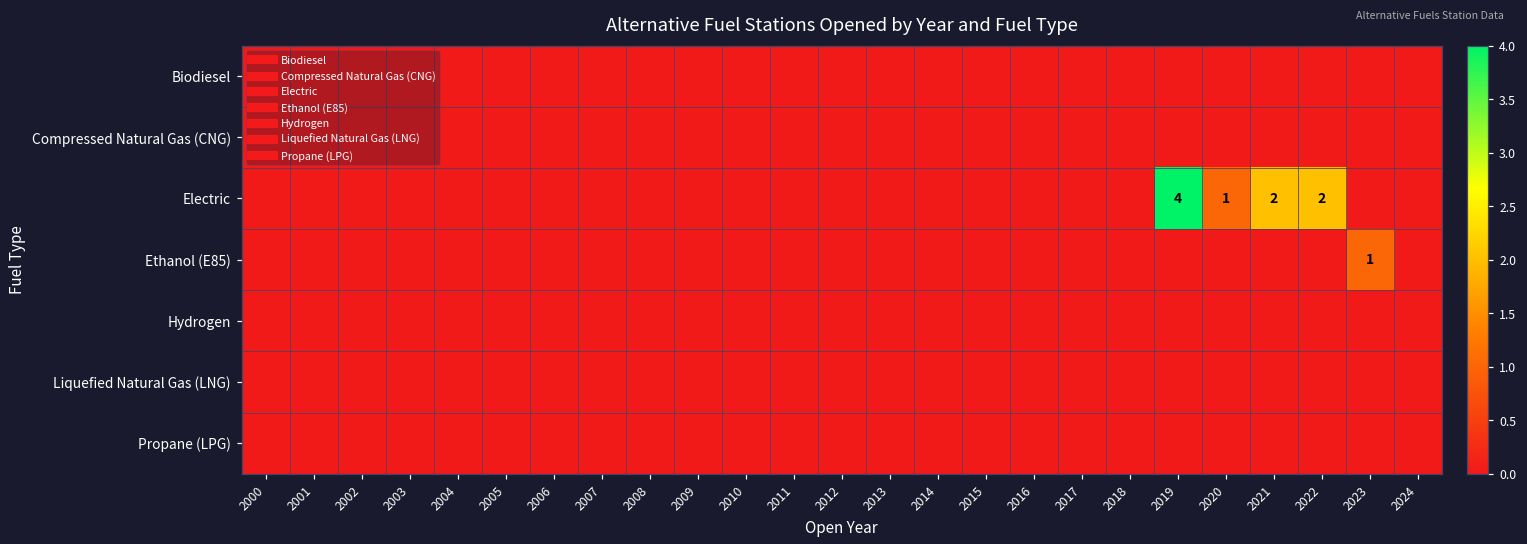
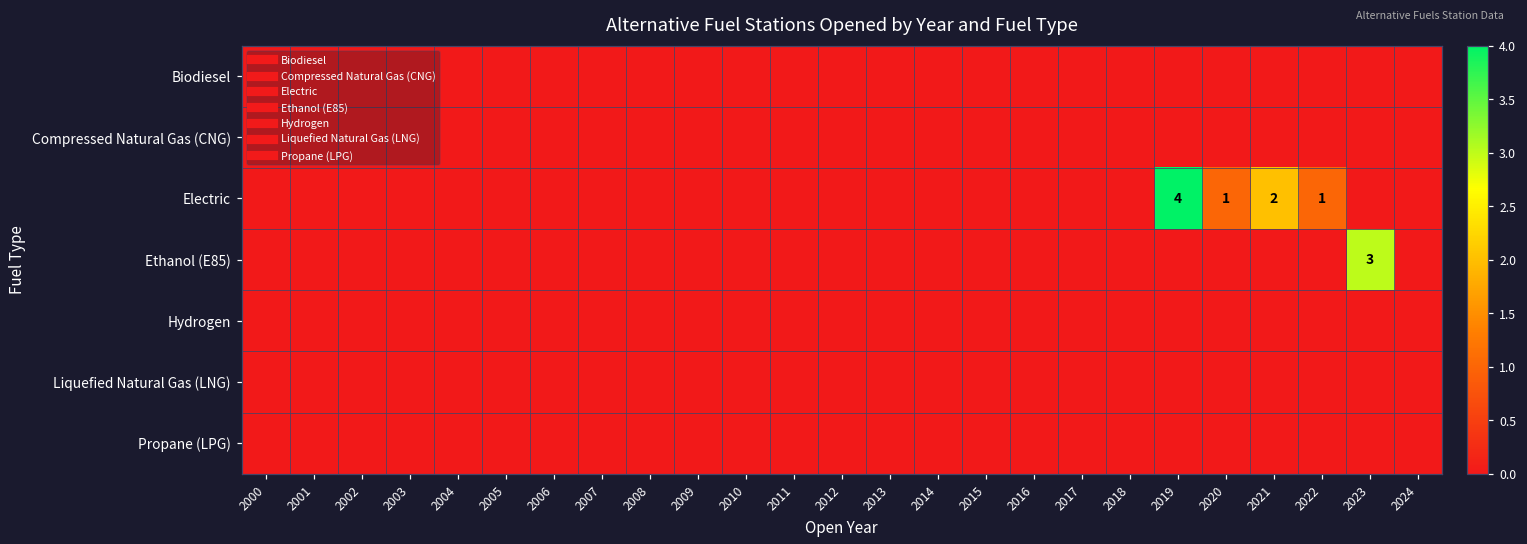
Electric, 2022: 2 -> 1
Ethanol (E85), 2023: 1 -> 3
